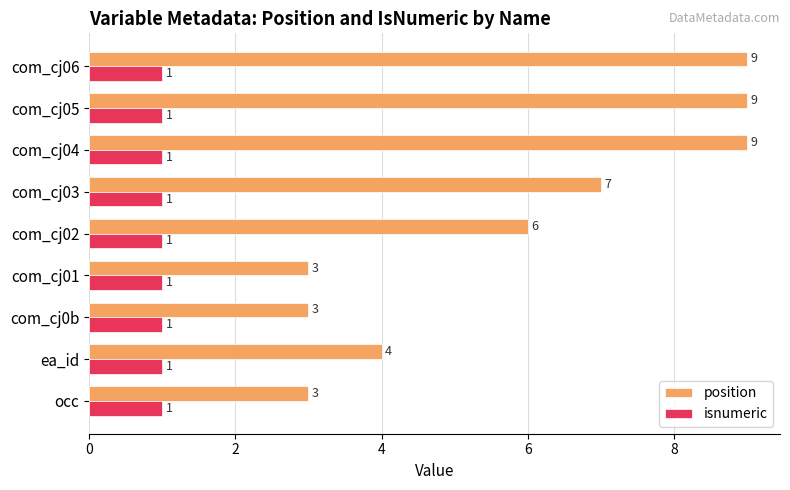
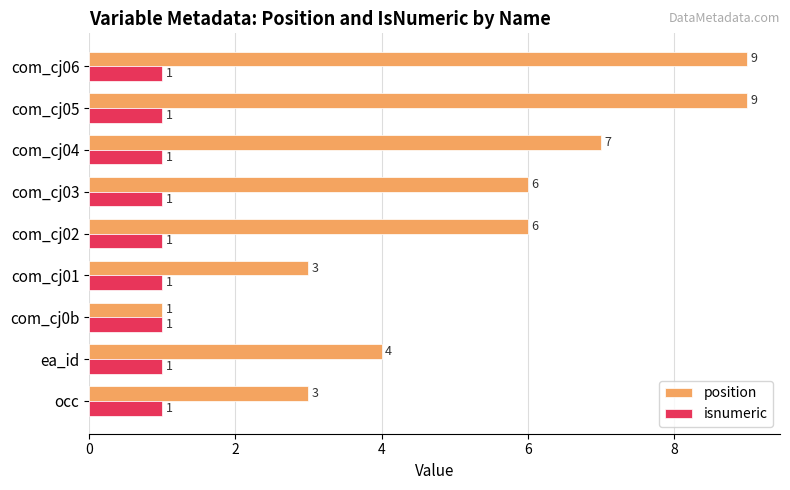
position, com_cj04: 9 -> 7
position, com_cj03: 7 -> 6
position, com_cj0b: 3 -> 1
